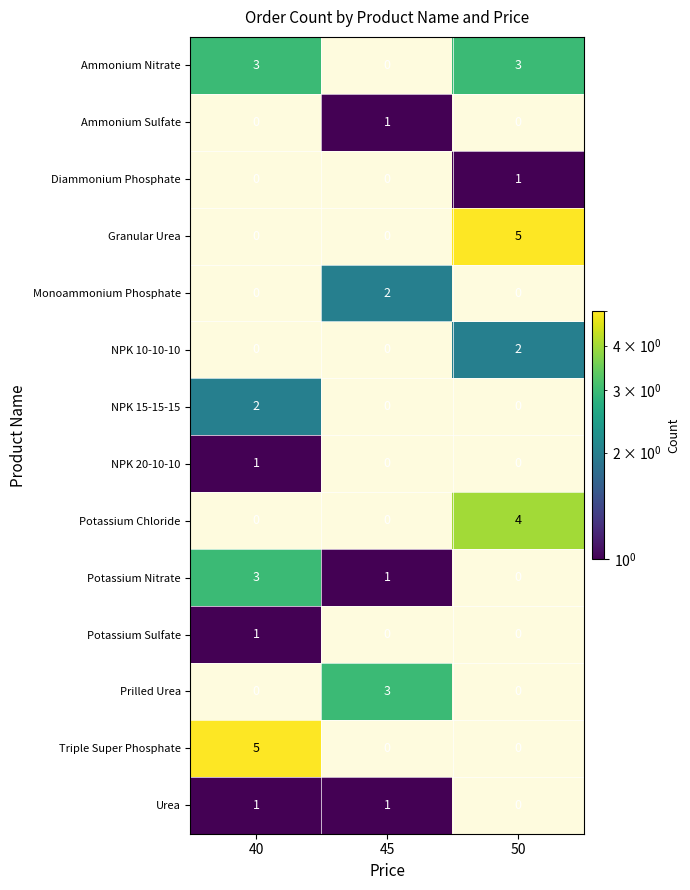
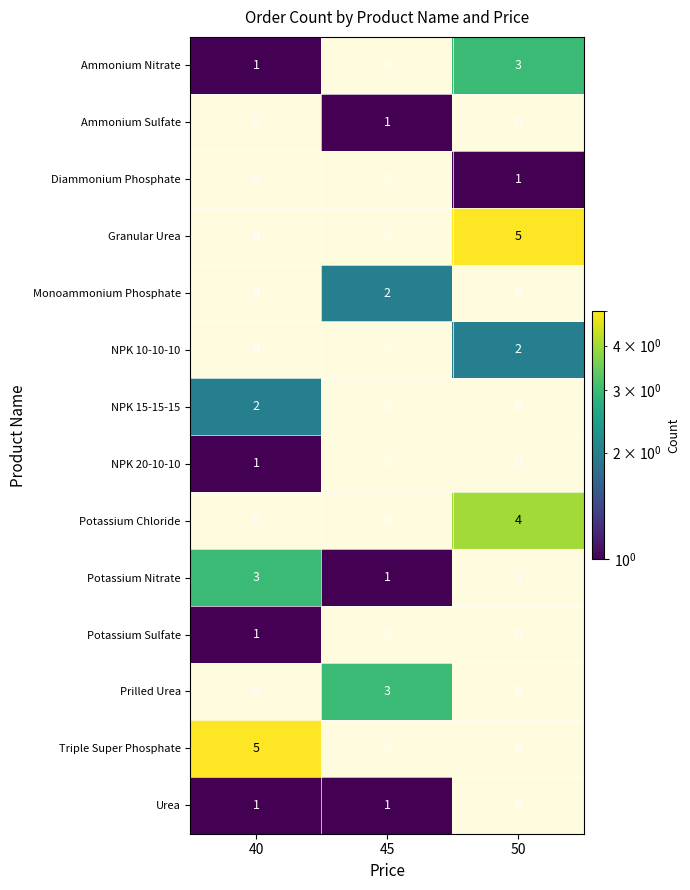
Ammonium Nitrate, 40: 3 -> 1
